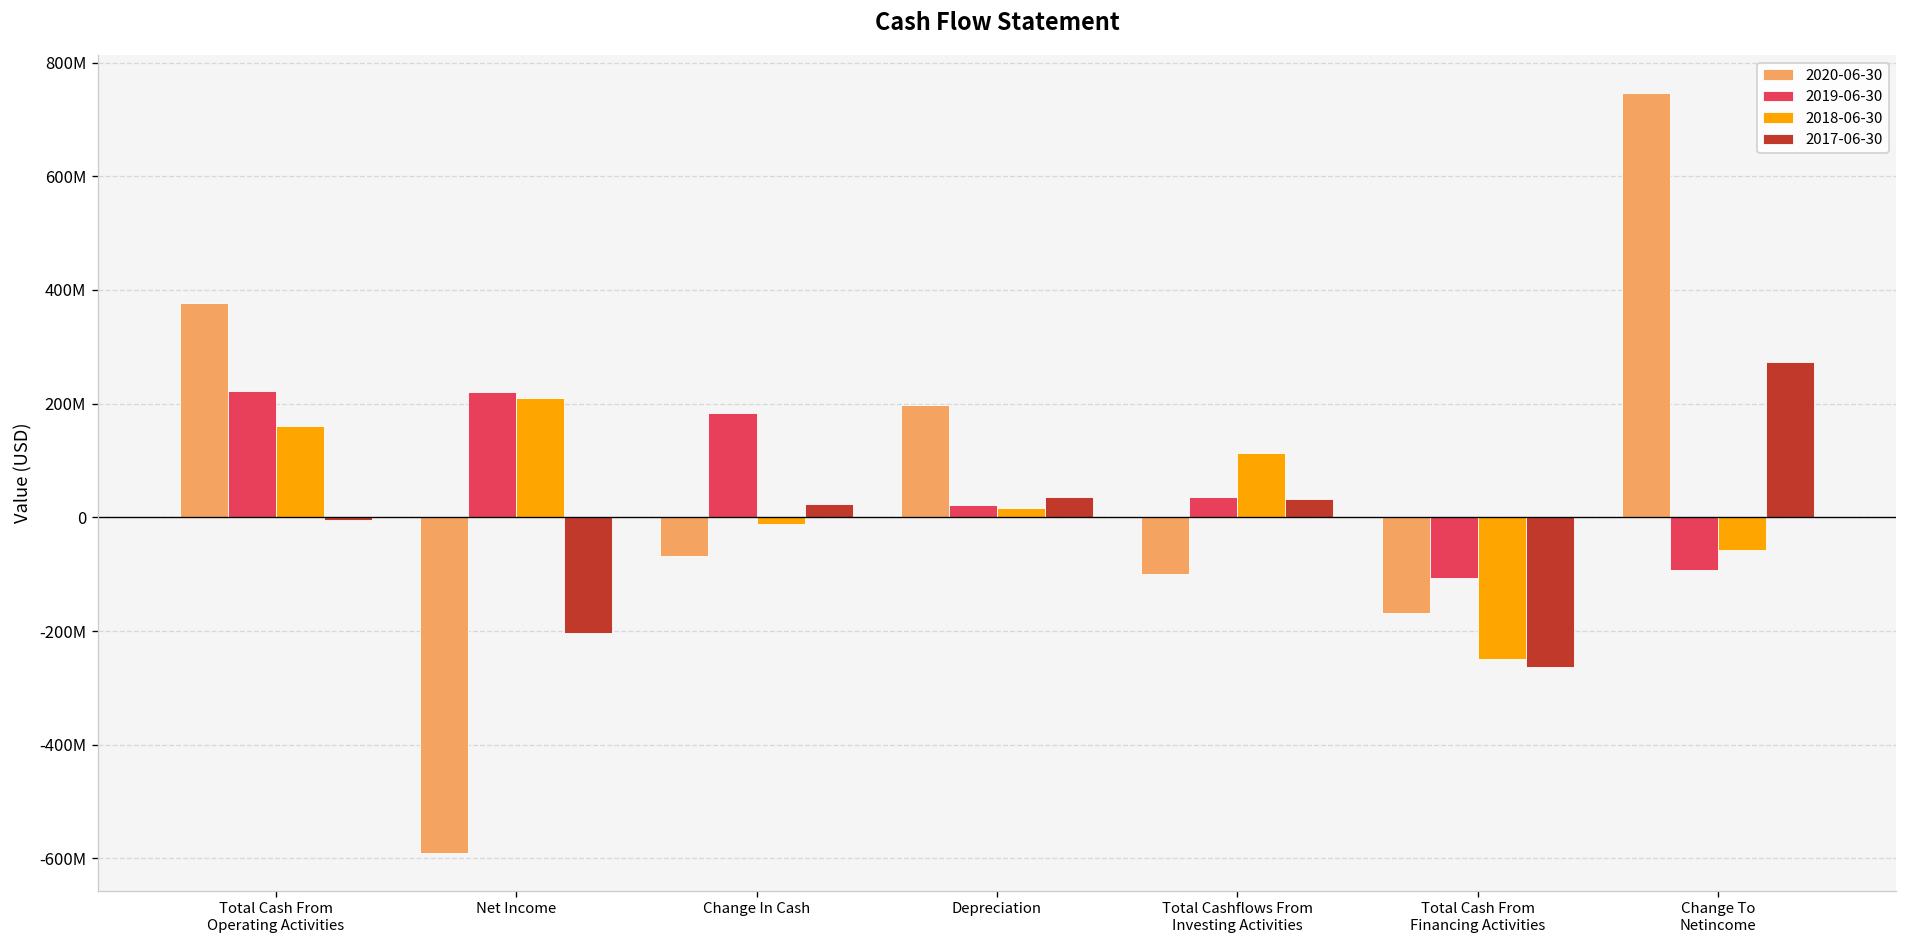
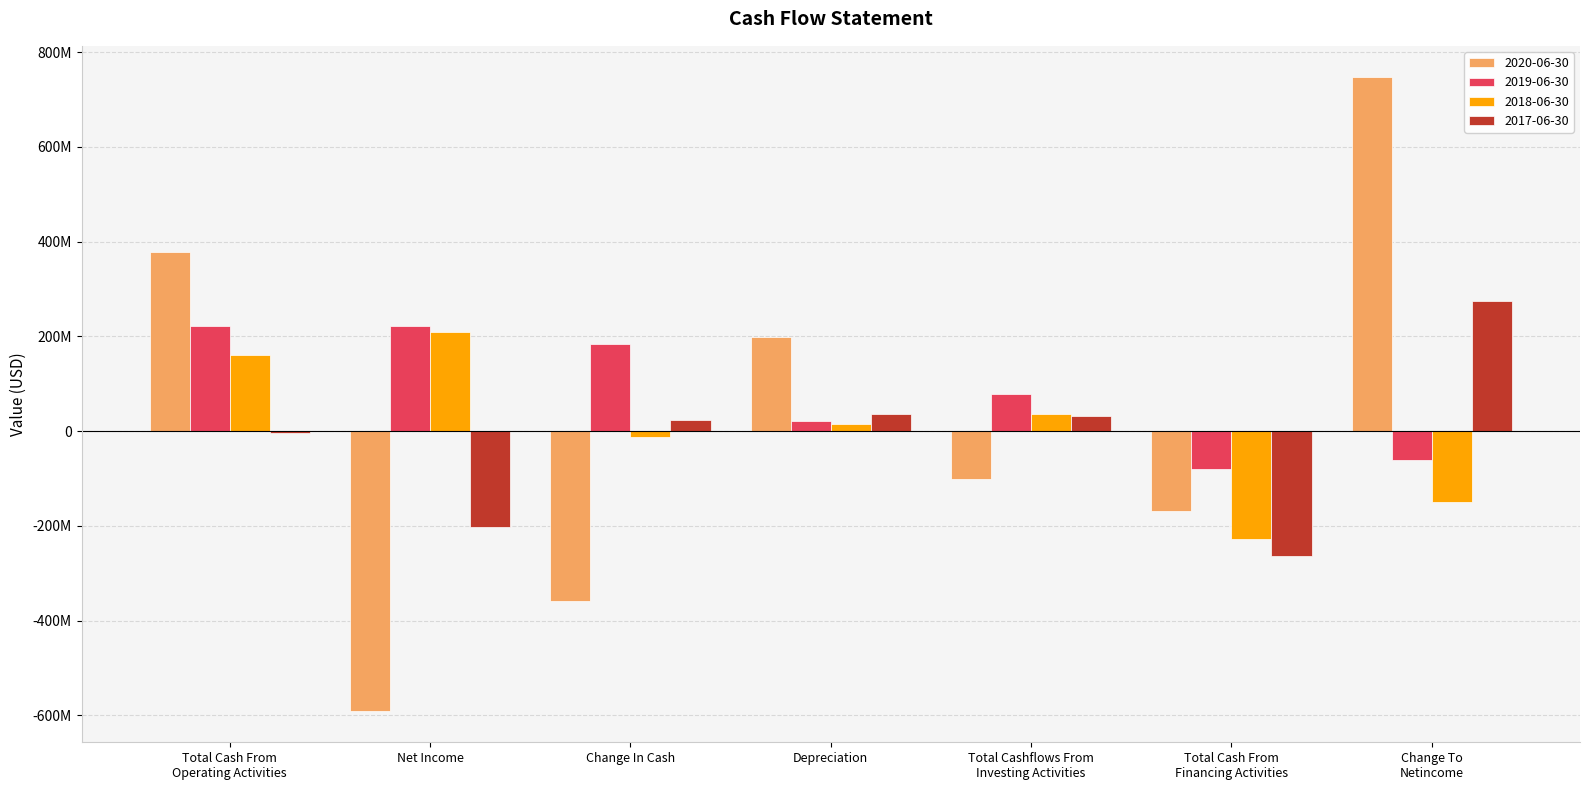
2020-06-30, Change In Cash: -70000000 -> -360000000
2019-06-30, Total Cashflows From Investing Activities: 40000000 -> 80000000
2018-06-30, Total Cashflows From Investing Activities: 110000000 -> 40000000
2019-06-30, Total Cash From Financing Activities: -110000000 -> -80000000
2018-06-30, Total Cash From Financing Activities: -250000000 -> -230000000
2019-06-30, Change To Netincome: -90000000 -> -60000000
2018-06-30, Change To Netincome: -60000000 -> -150000000
